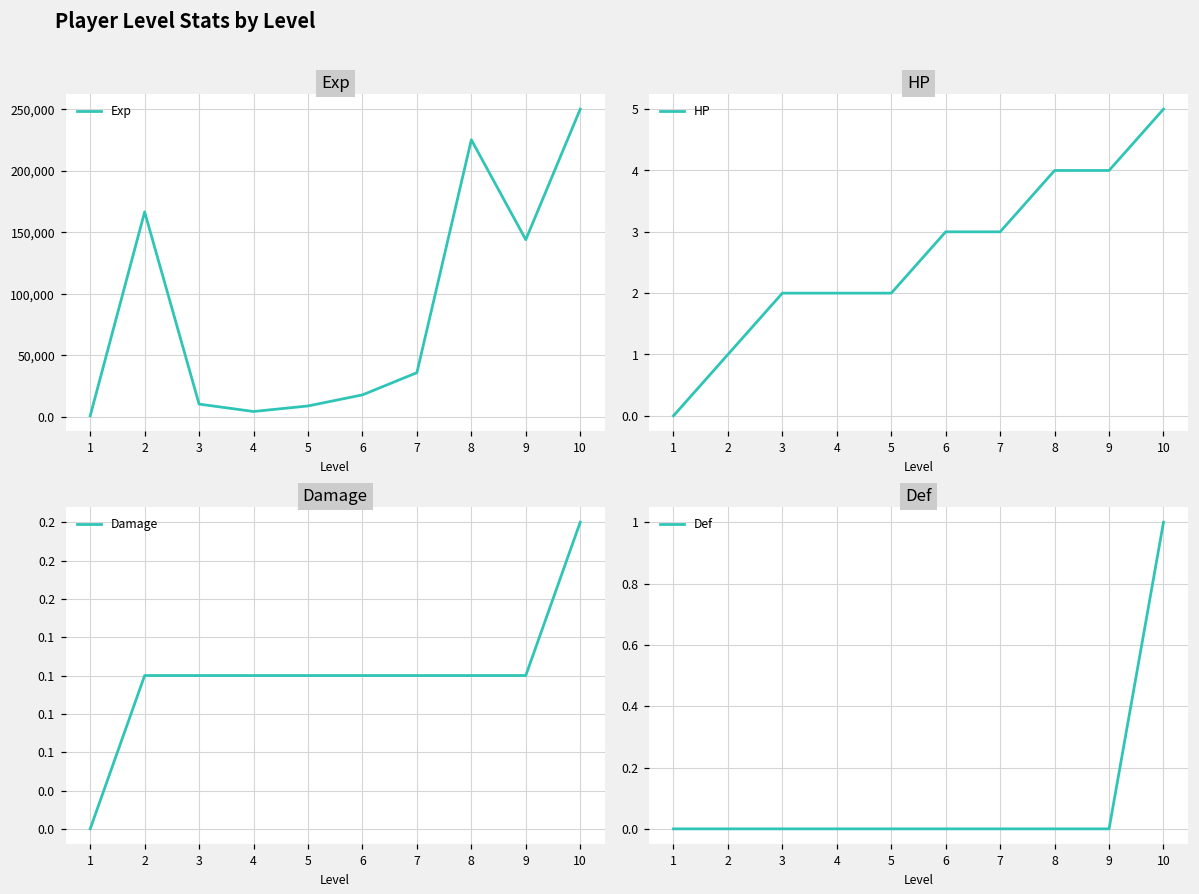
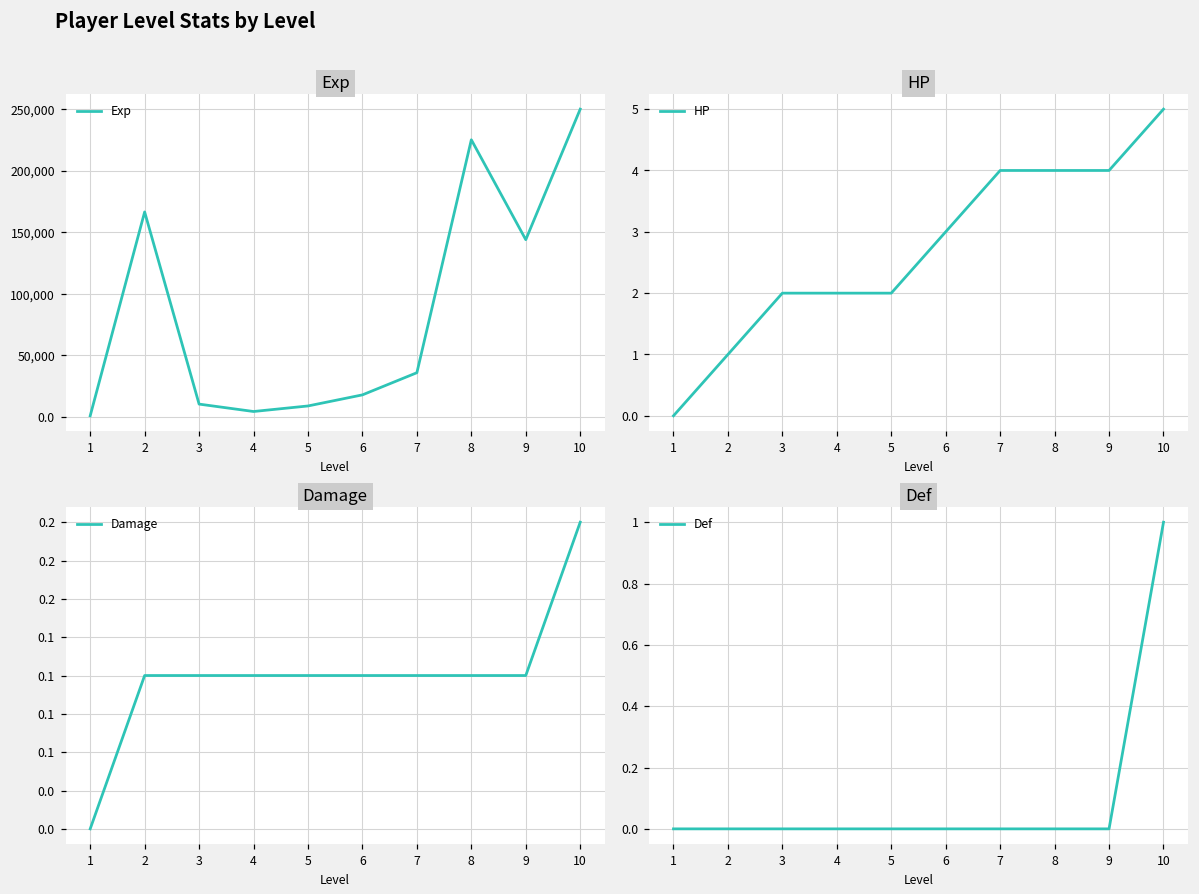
HP, 7: 3 -> 4
